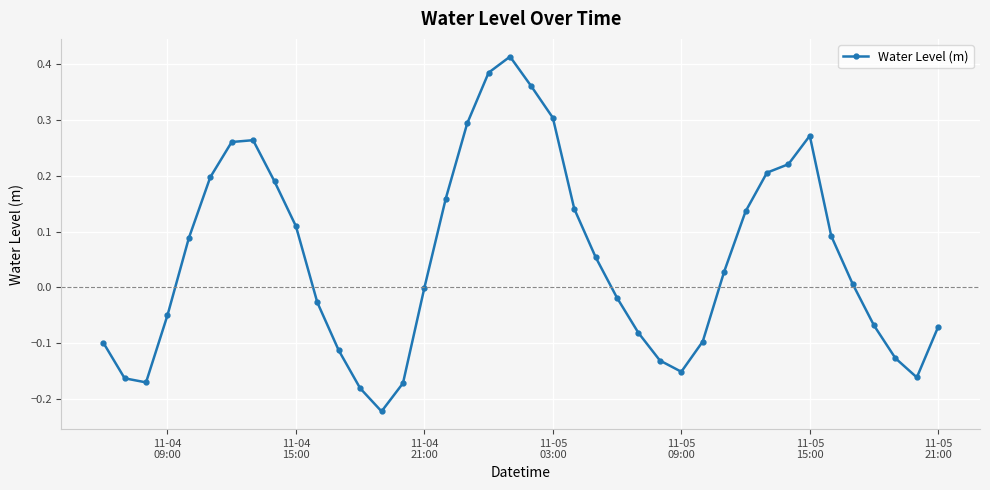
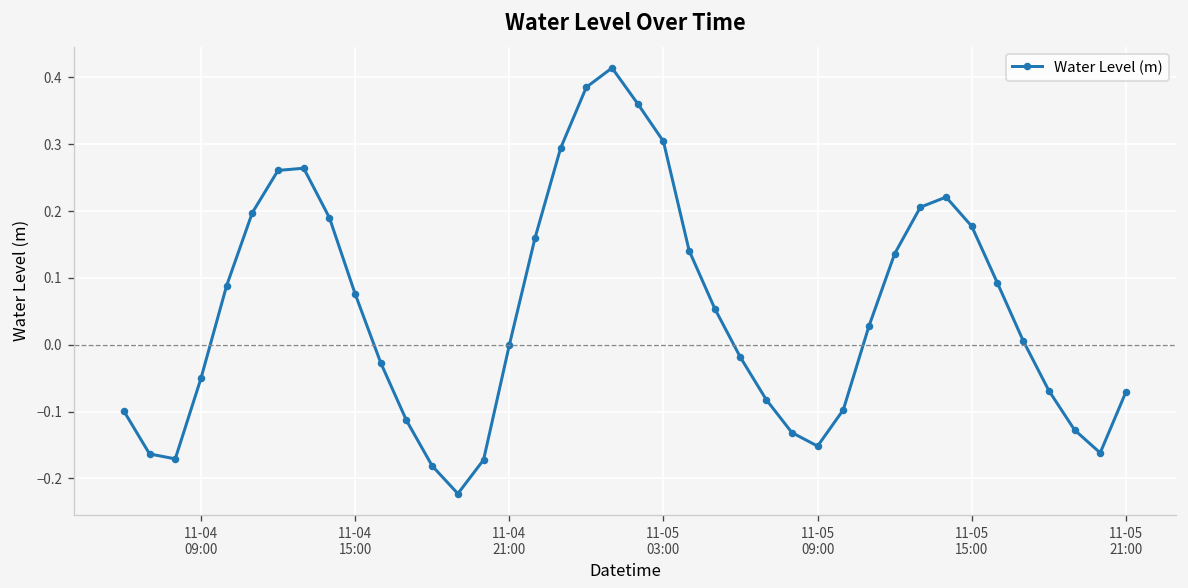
11-04 15:00: 0.11 -> 0.08
11-05 15:00: 0.27 -> 0.18
